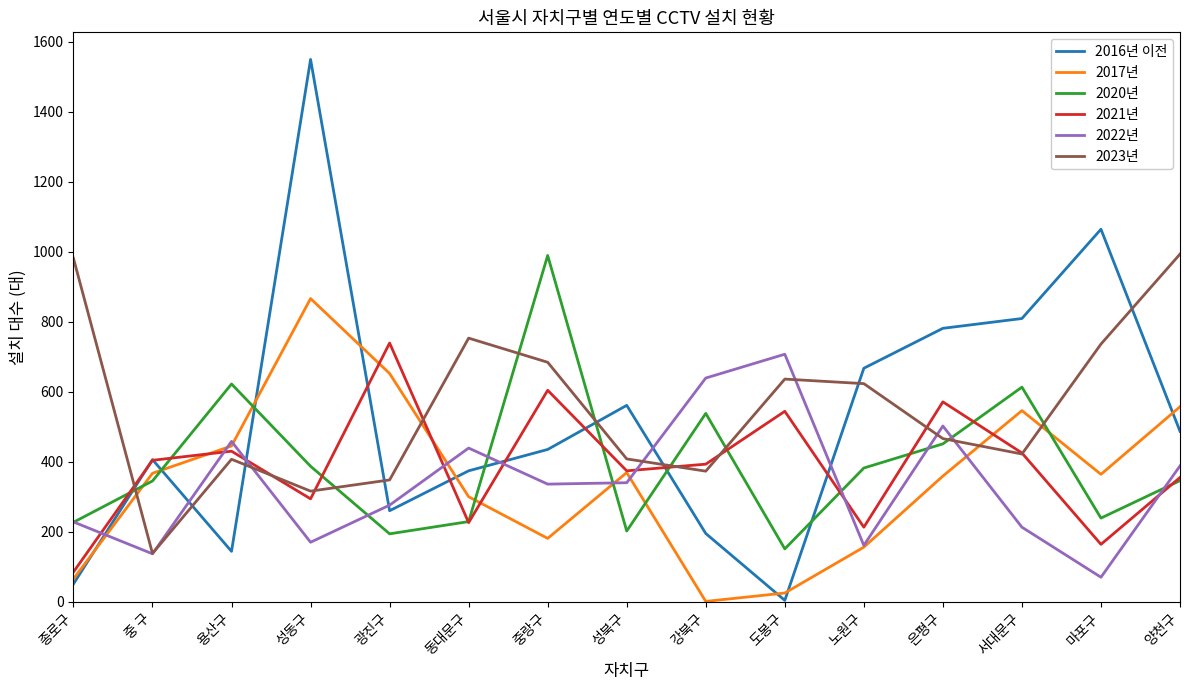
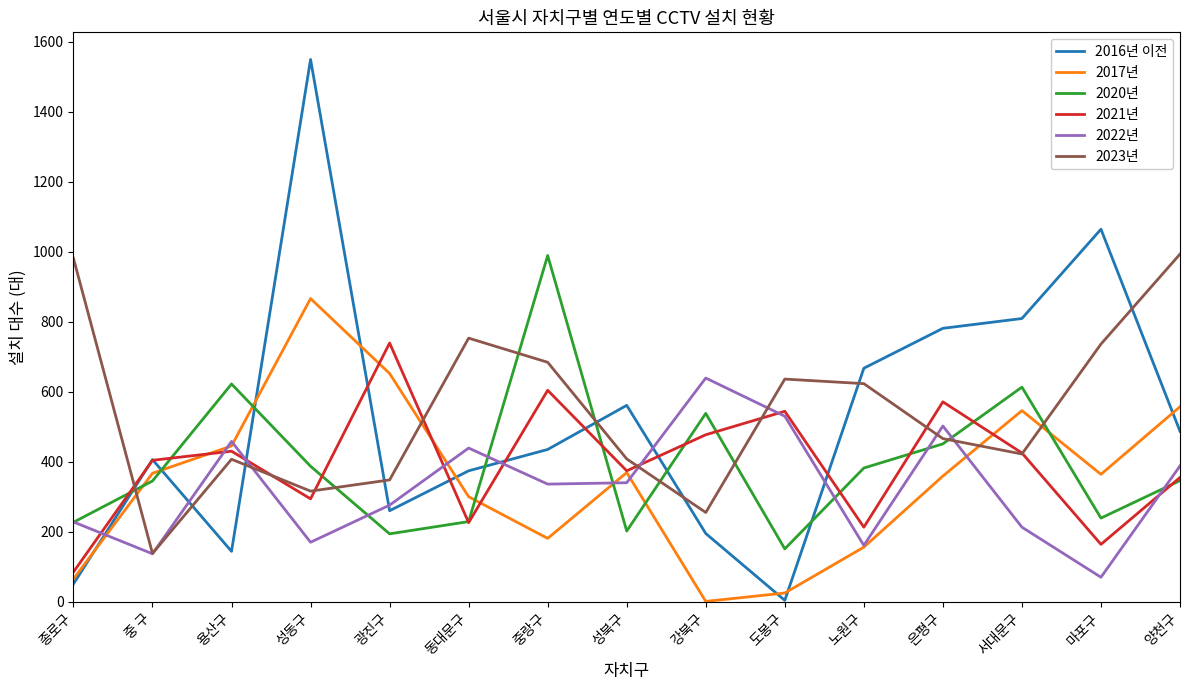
2021년, 강북구: 390 -> 480
2023년, 강북구: 370 -> 260
2022년, 도봉구: 710 -> 530
